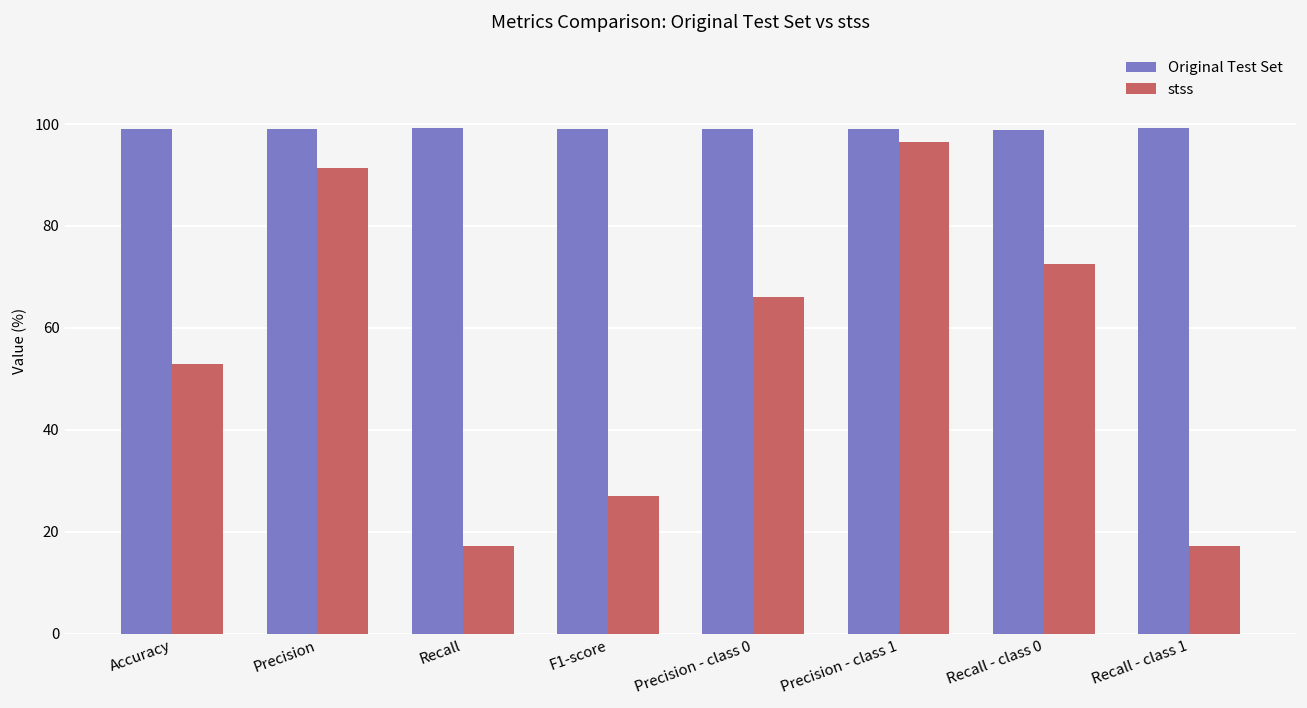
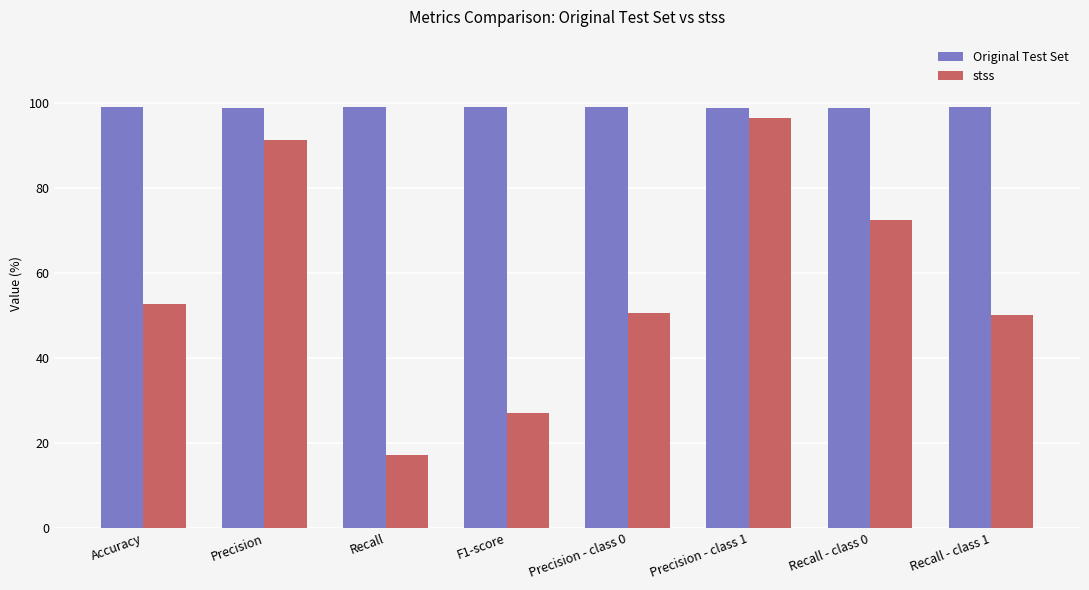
stss, Precision - class 0: 66 -> 51
stss, Recall - class 1: 17 -> 50
